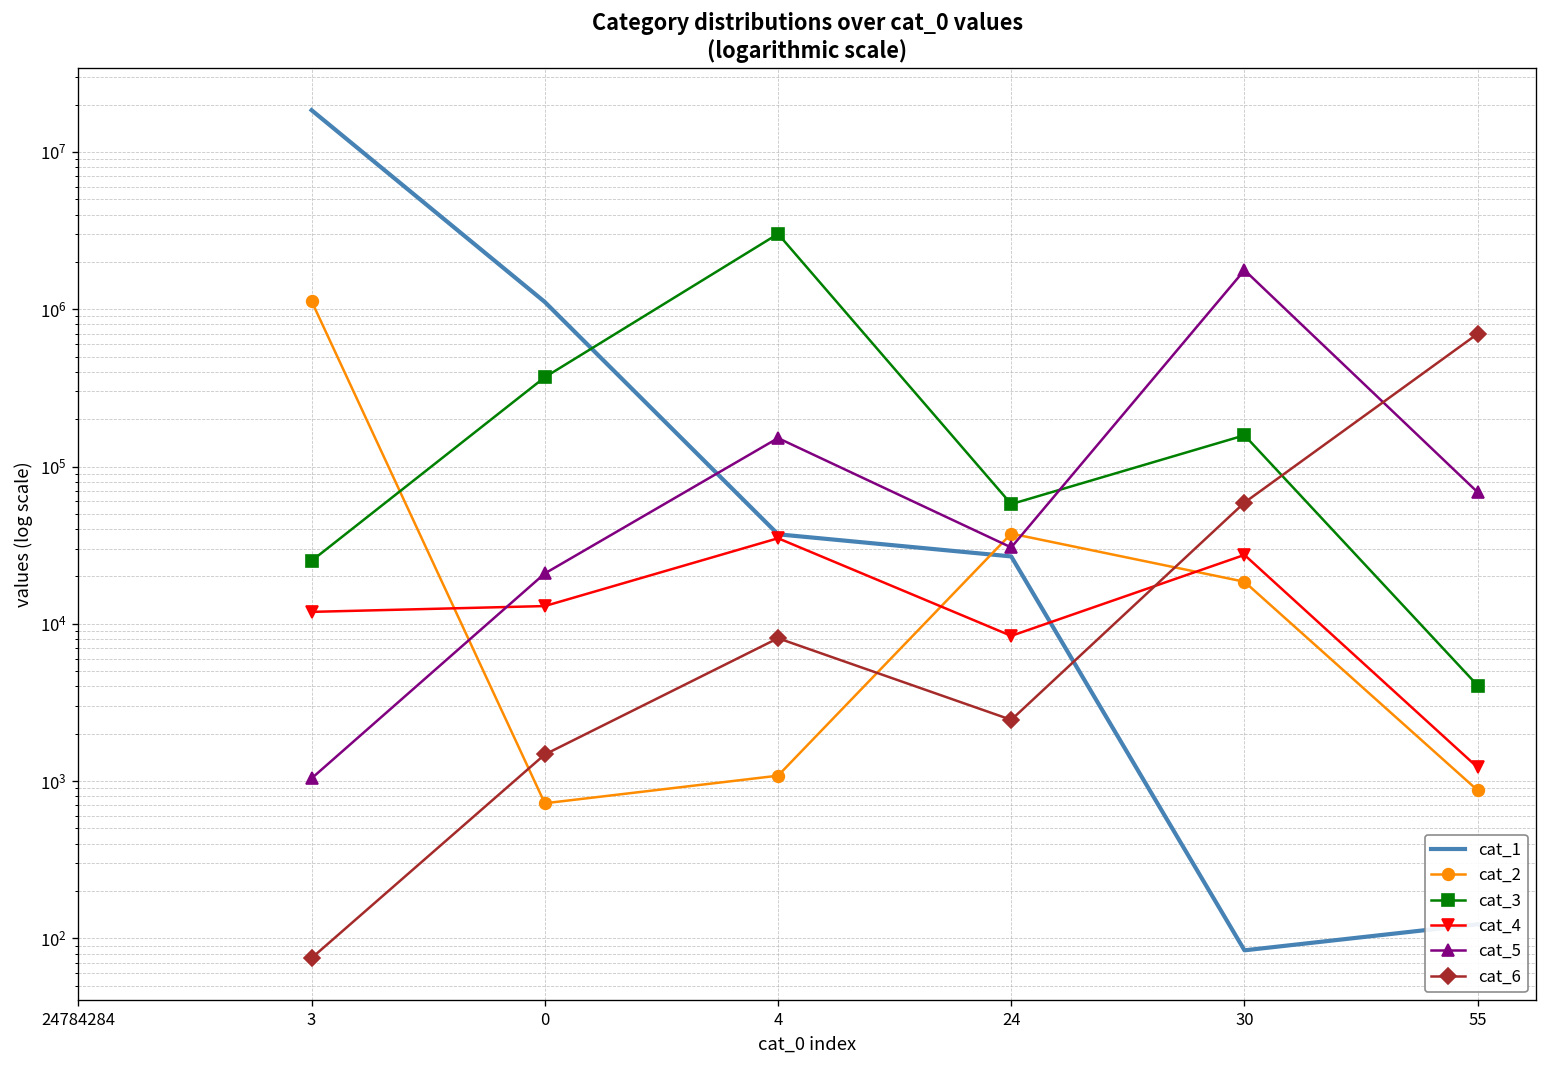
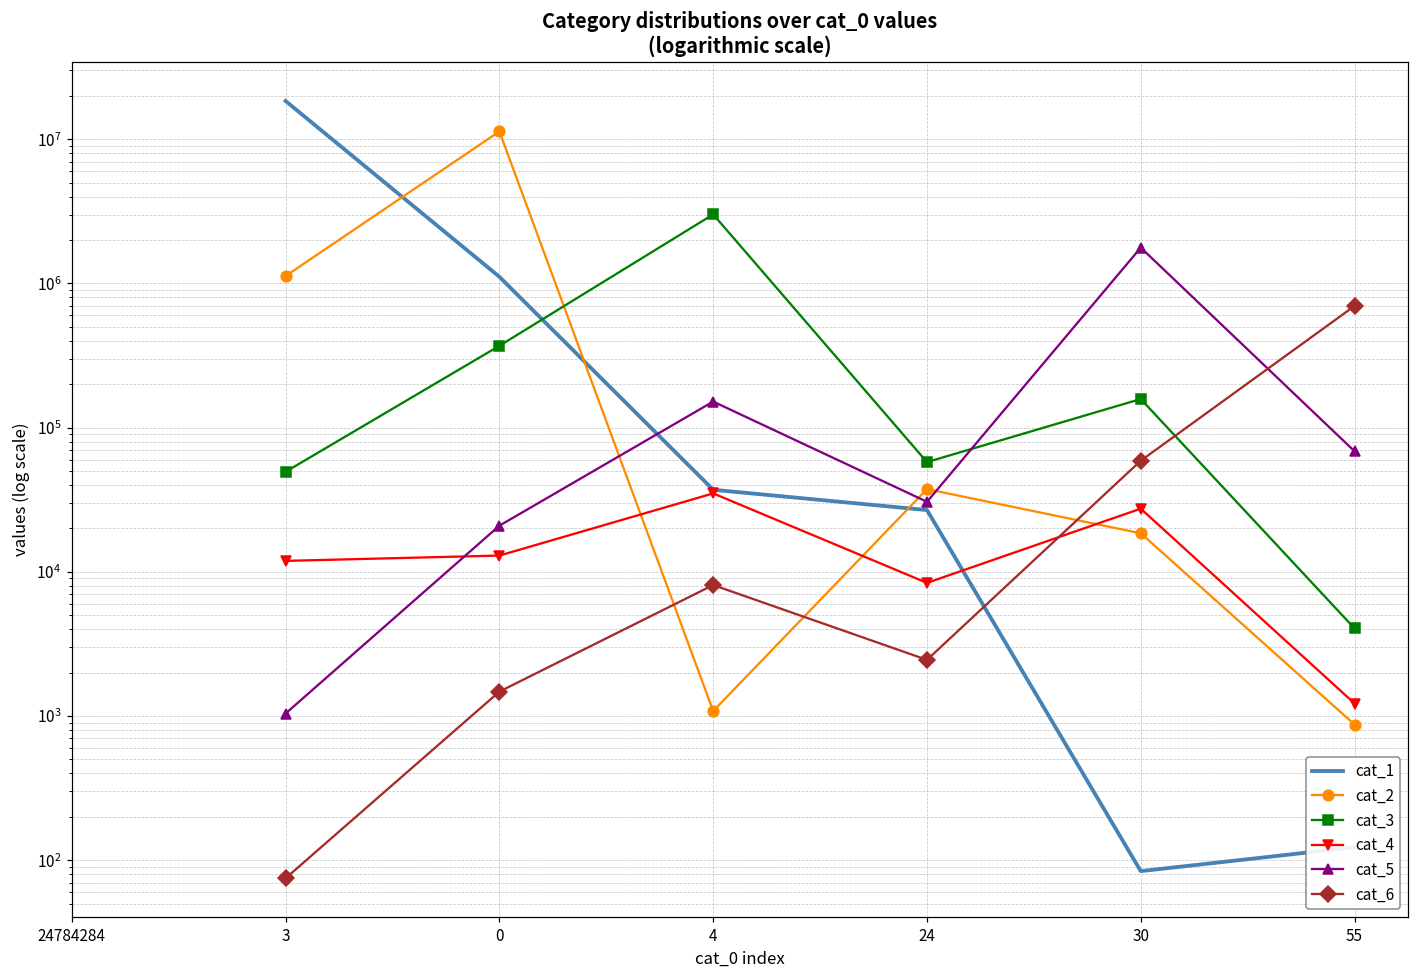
cat_3, 3: 25000 -> 49000
cat_2, 0: 700 -> 11000000
